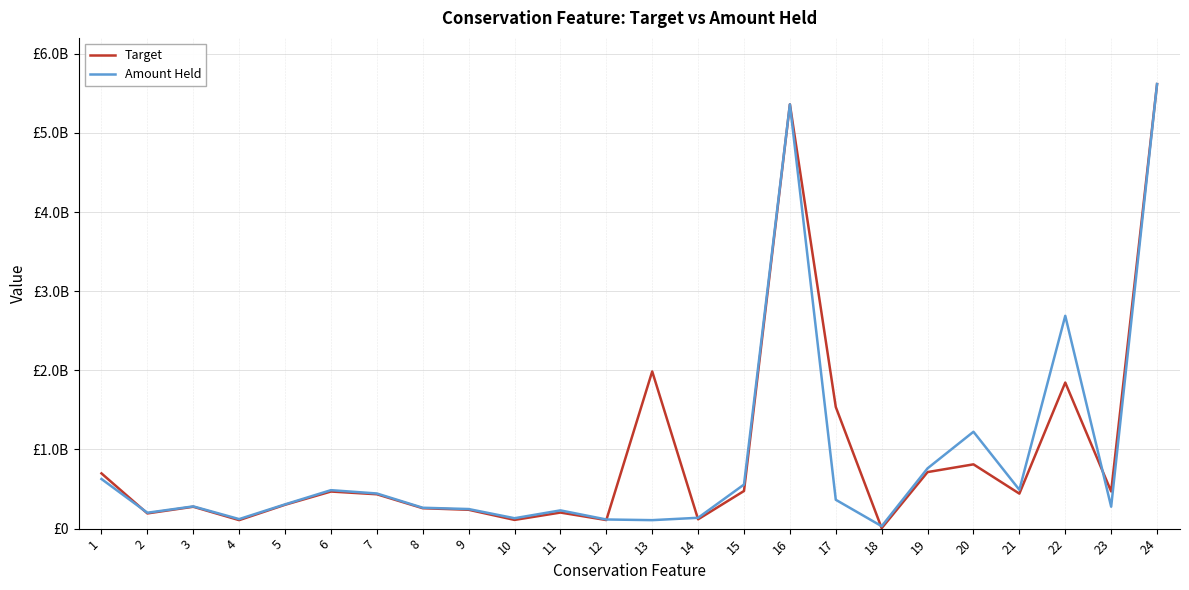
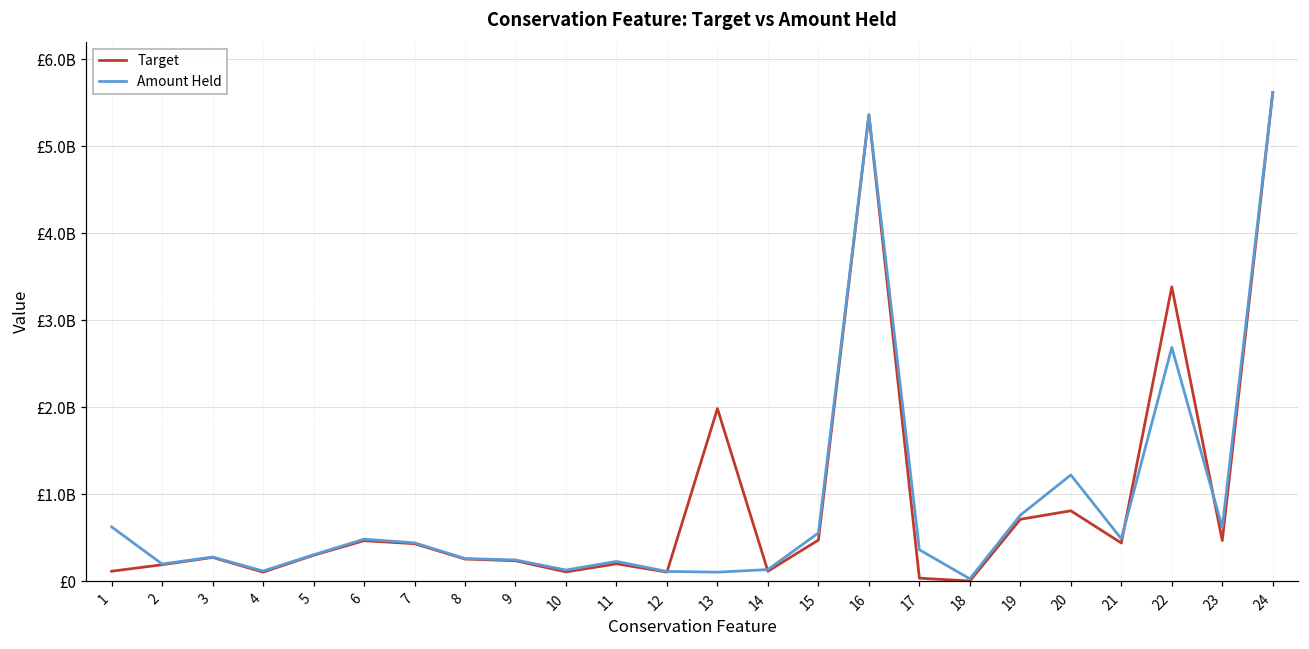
Target, 1: £700000000 -> £100000000
Target, 17: £1500000000 -> £0
Target, 22: £1800000000 -> £3400000000
Amount Held, 23: £300000000 -> £600000000
